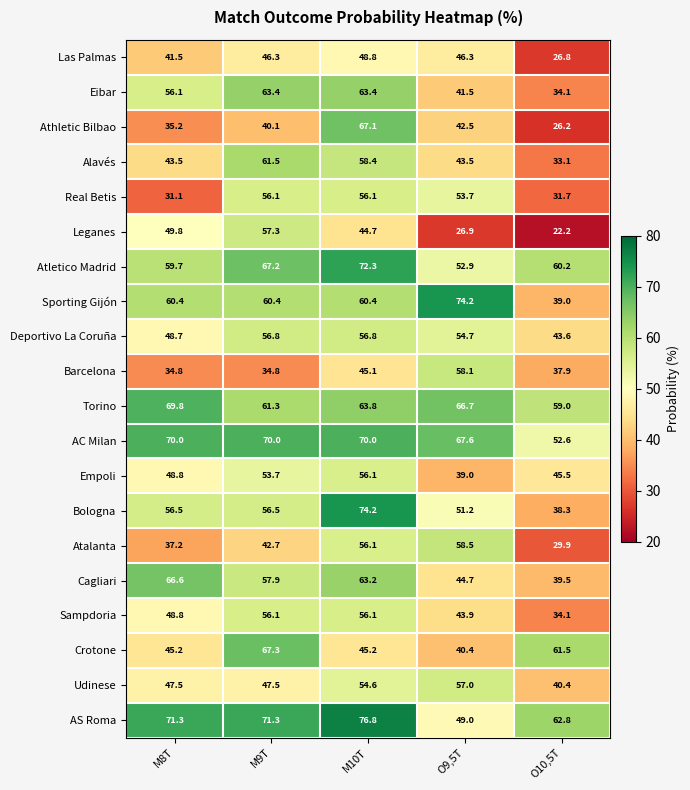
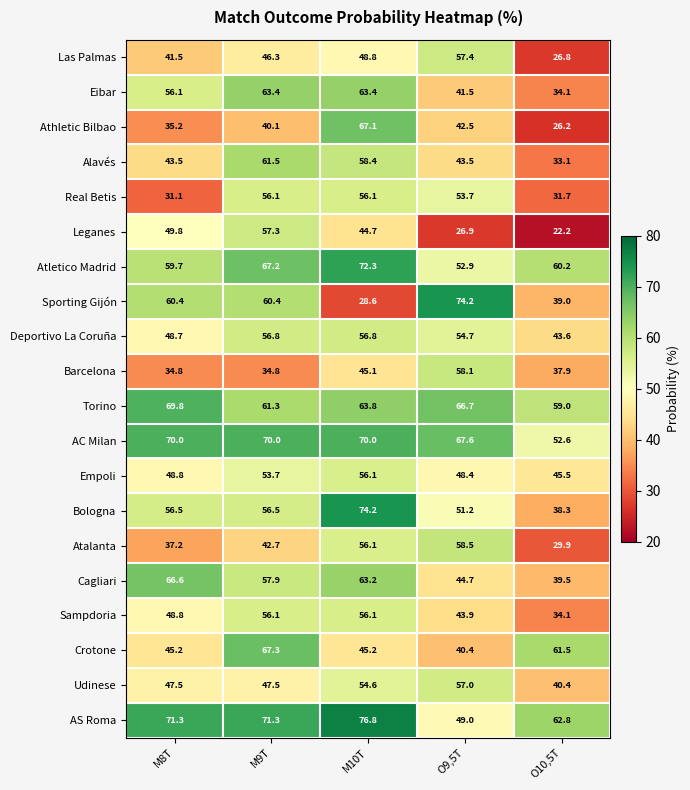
Las Palmas, O9,5T: 46.3 -> 57.4
Sporting Gijón, M10T: 60.4 -> 28.6
Empoli, O9,5T: 39.0 -> 48.4
